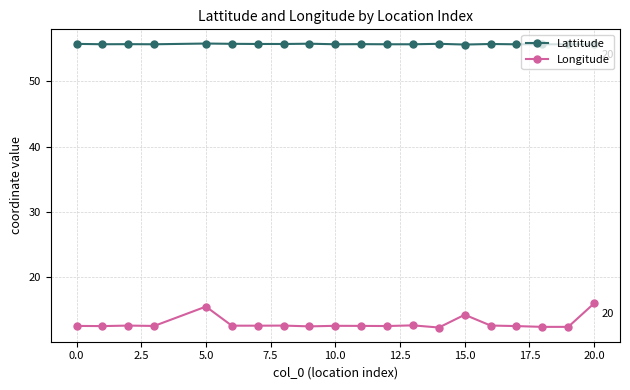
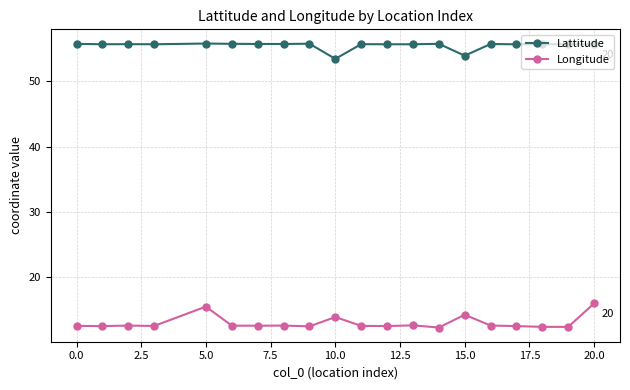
Lattitude, 10.0: 56 -> 53
Longitude, 10.0: 13 -> 14
Lattitude, 15.0: 56 -> 54
